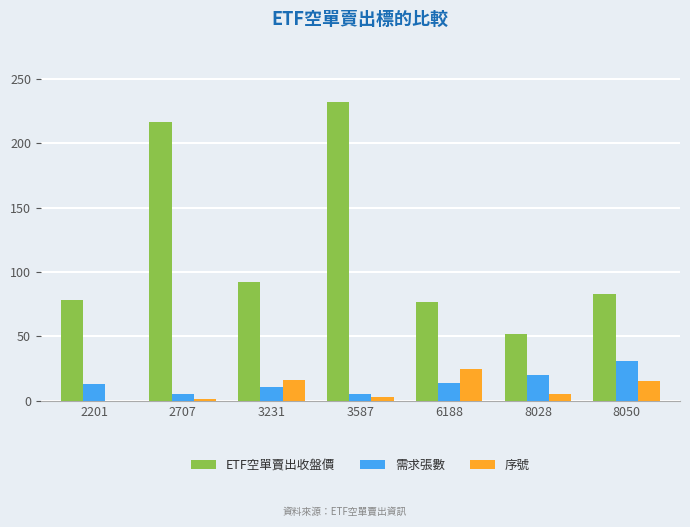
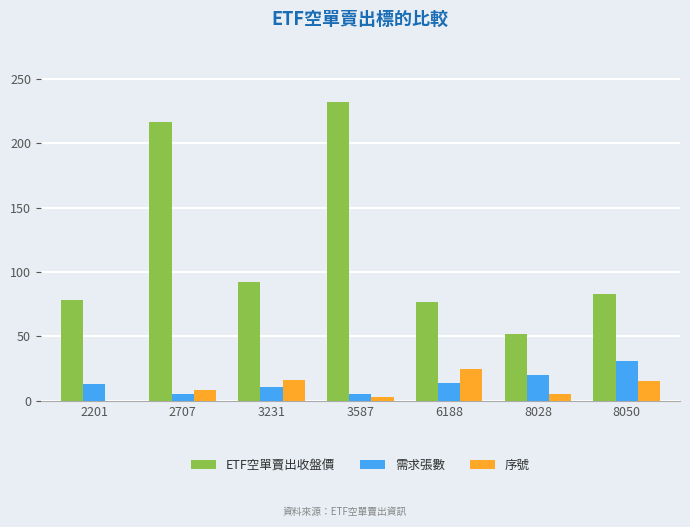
序號, 2707: 1 -> 8
